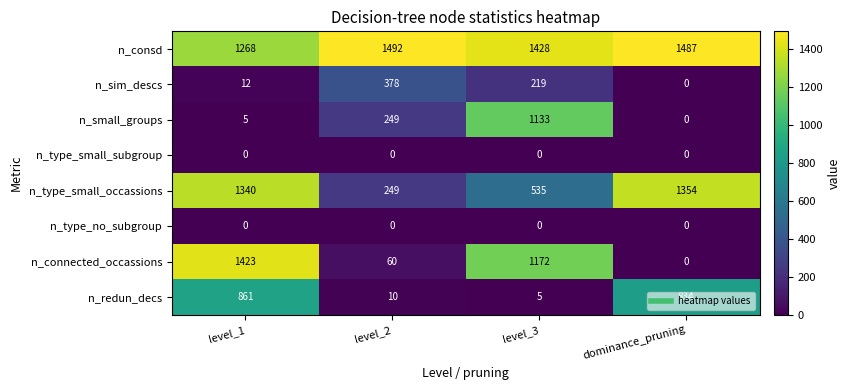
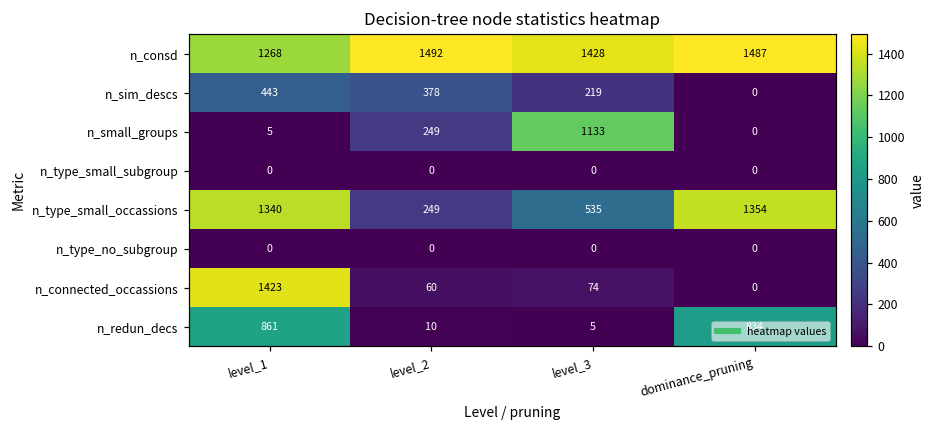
n_sim_descs, level_1: 12 -> 443
n_connected_occassions, level_3: 1172 -> 74
